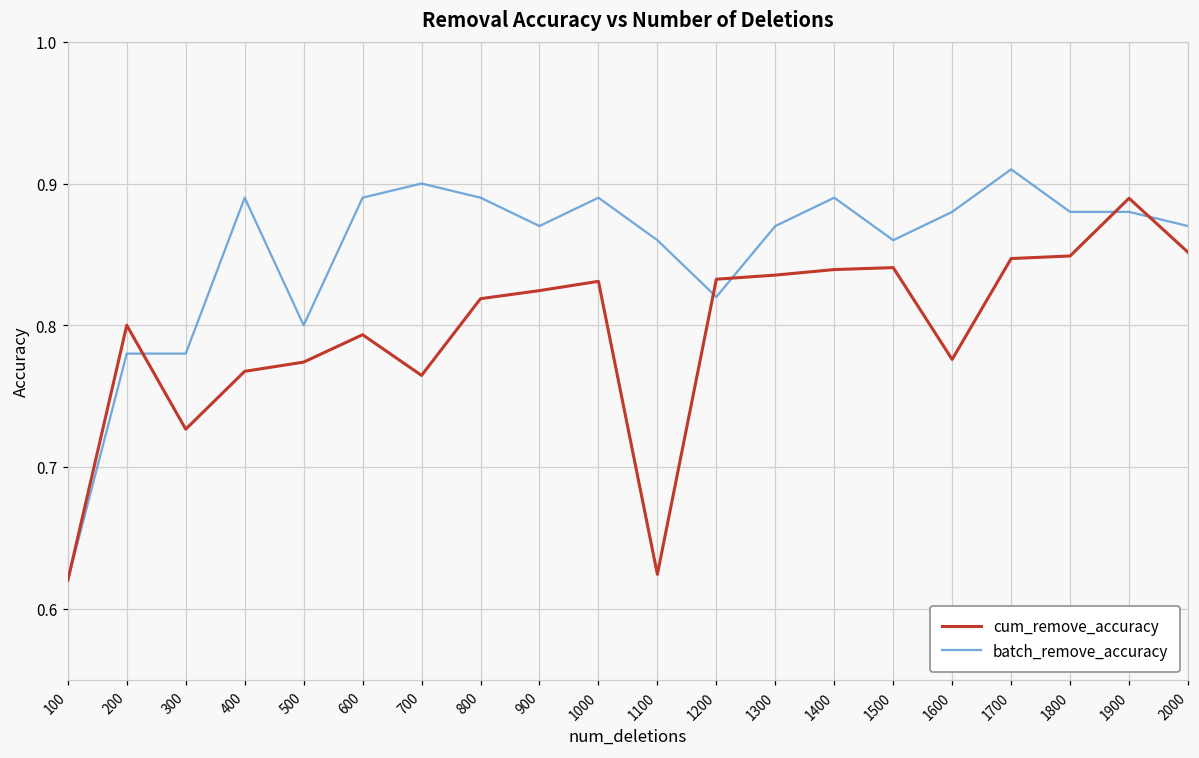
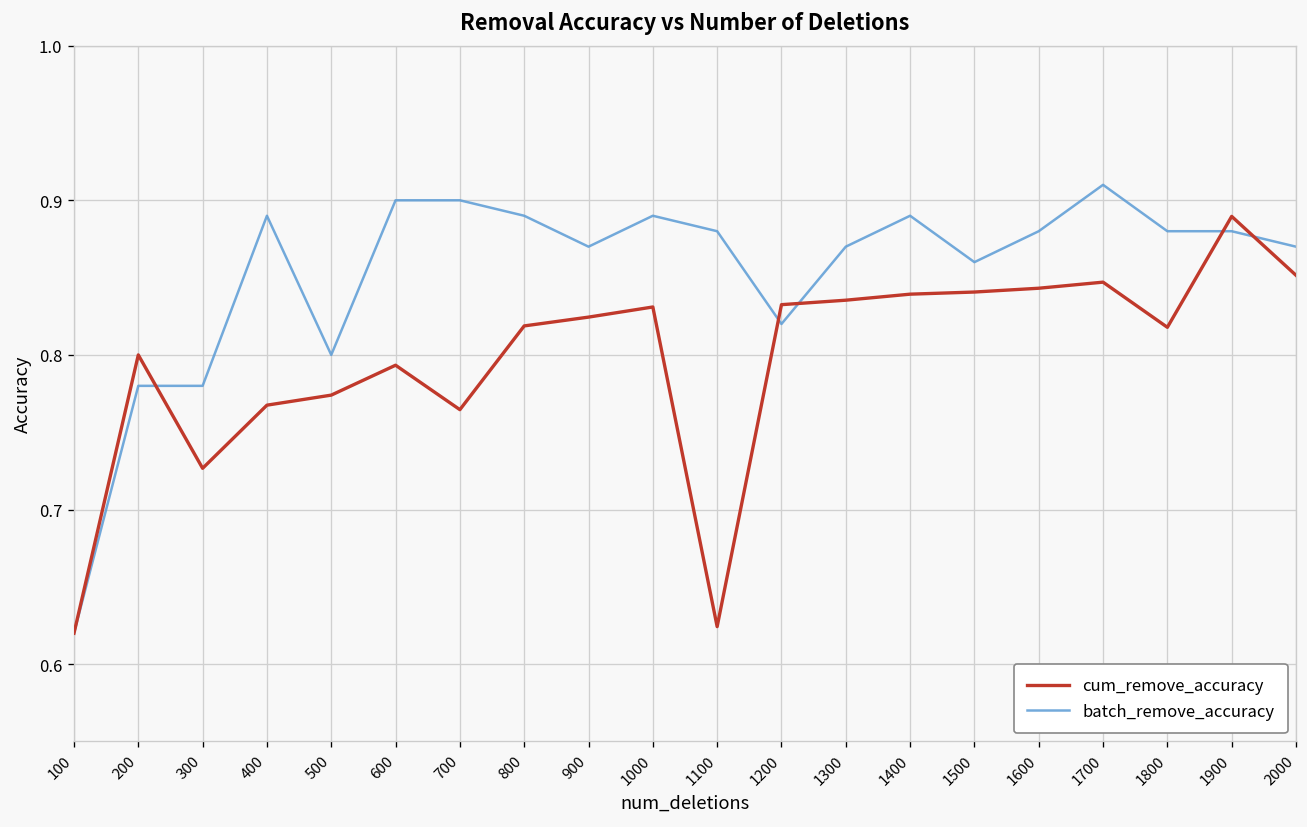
batch_remove_accuracy, 600: 0.89 -> 0.90
batch_remove_accuracy, 1100: 0.86 -> 0.88
cum_remove_accuracy, 1600: 0.776 -> 0.843
cum_remove_accuracy, 1800: 0.849 -> 0.818
